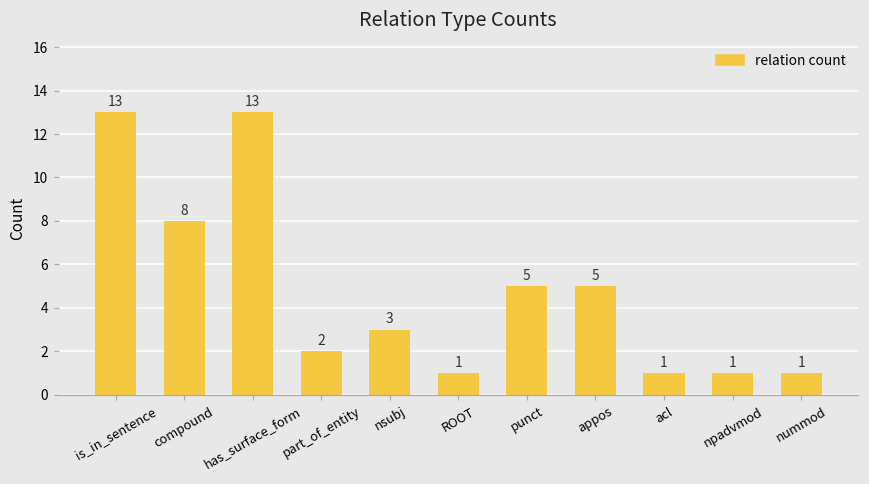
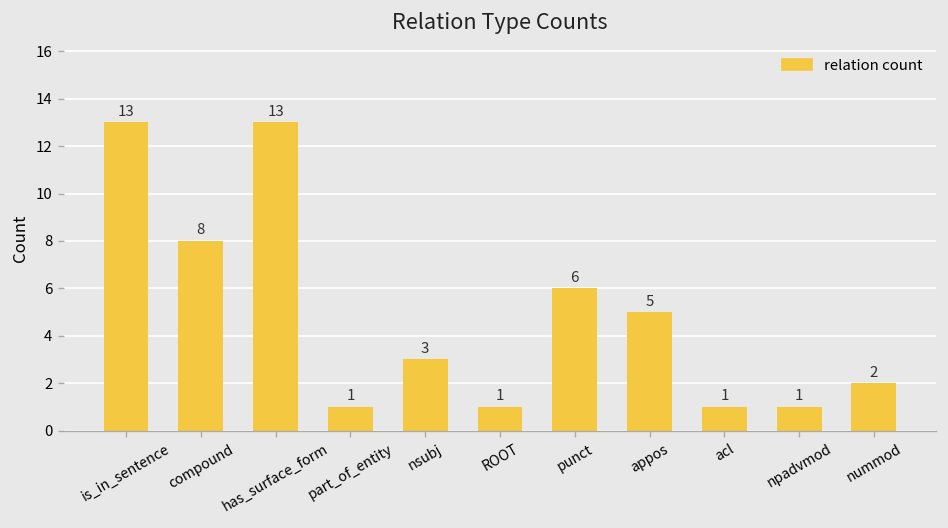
part_of_entity: 2 -> 1
punct: 5 -> 6
nummod: 1 -> 2
